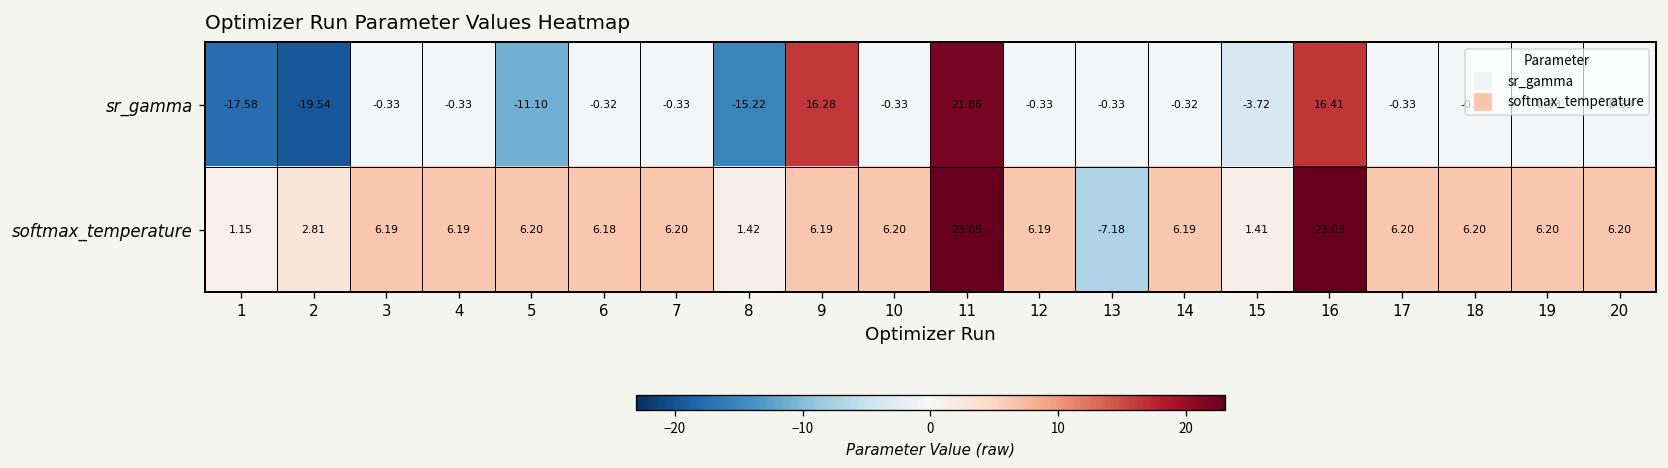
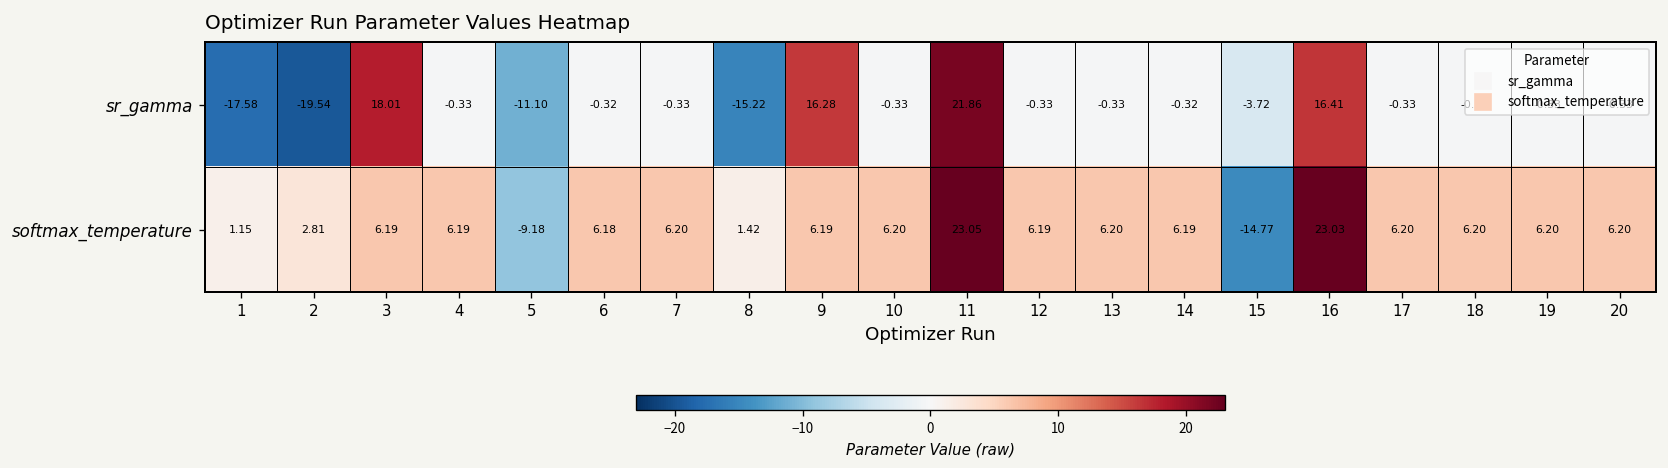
sr_gamma, 3: -0.33 -> 18.01
softmax_temperature, 5: 6.20 -> -9.18
softmax_temperature, 13: -7.18 -> 6.20
softmax_temperature, 15: 1.41 -> -14.77
